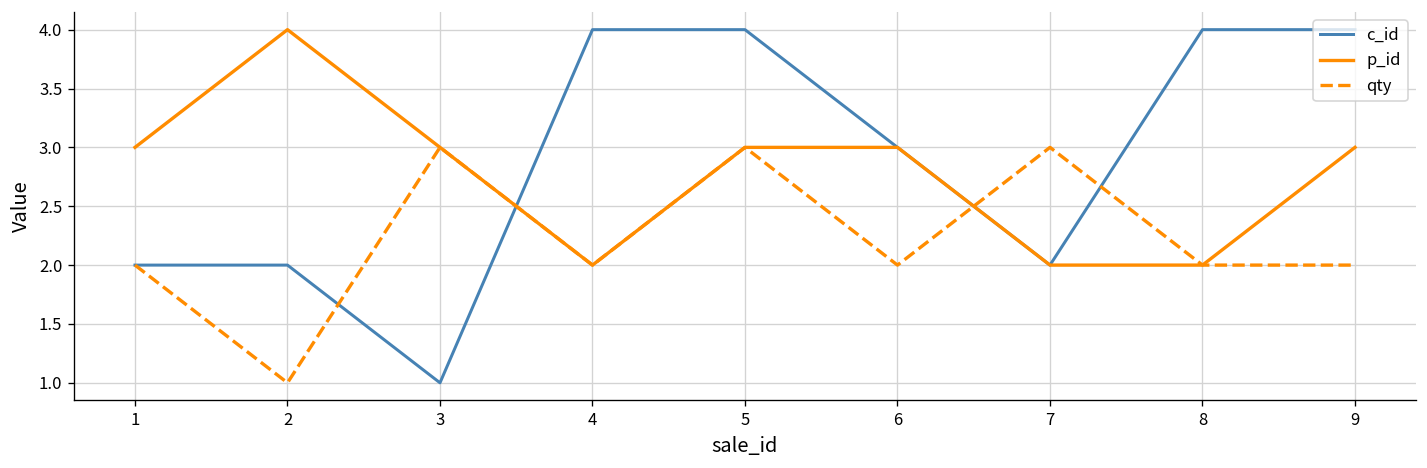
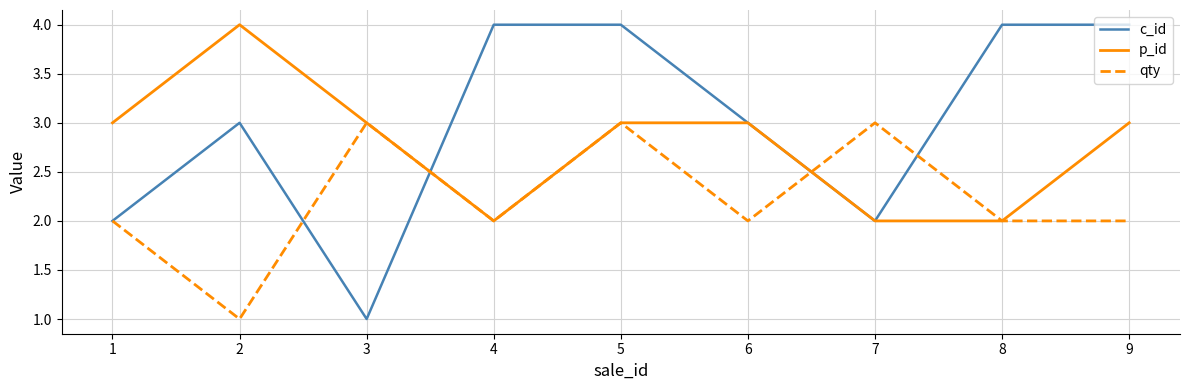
c_id, 2: 2 -> 3
